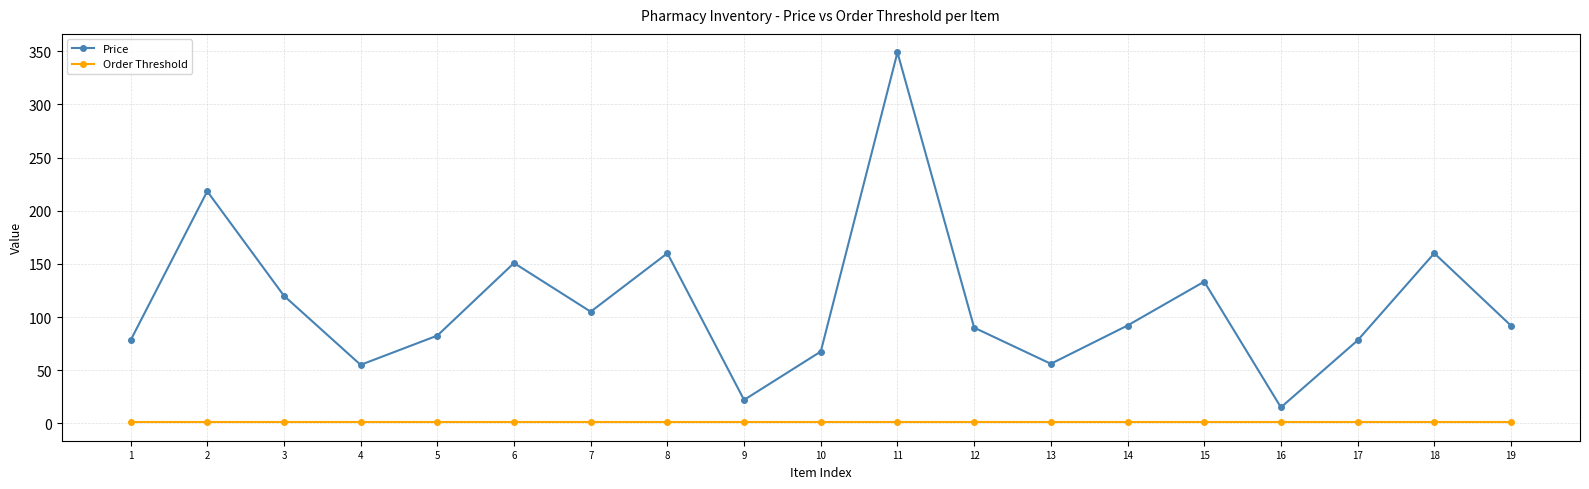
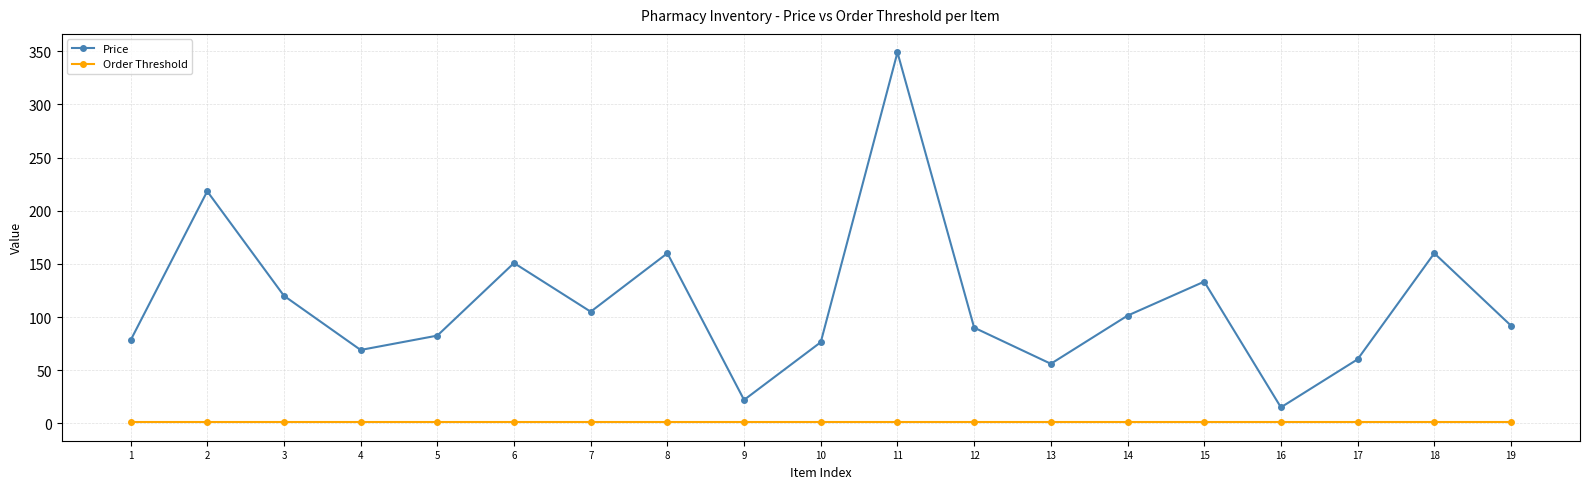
Price, 4: 55 -> 69
Price, 10: 68 -> 76
Price, 14: 92 -> 101
Price, 17: 78 -> 60
